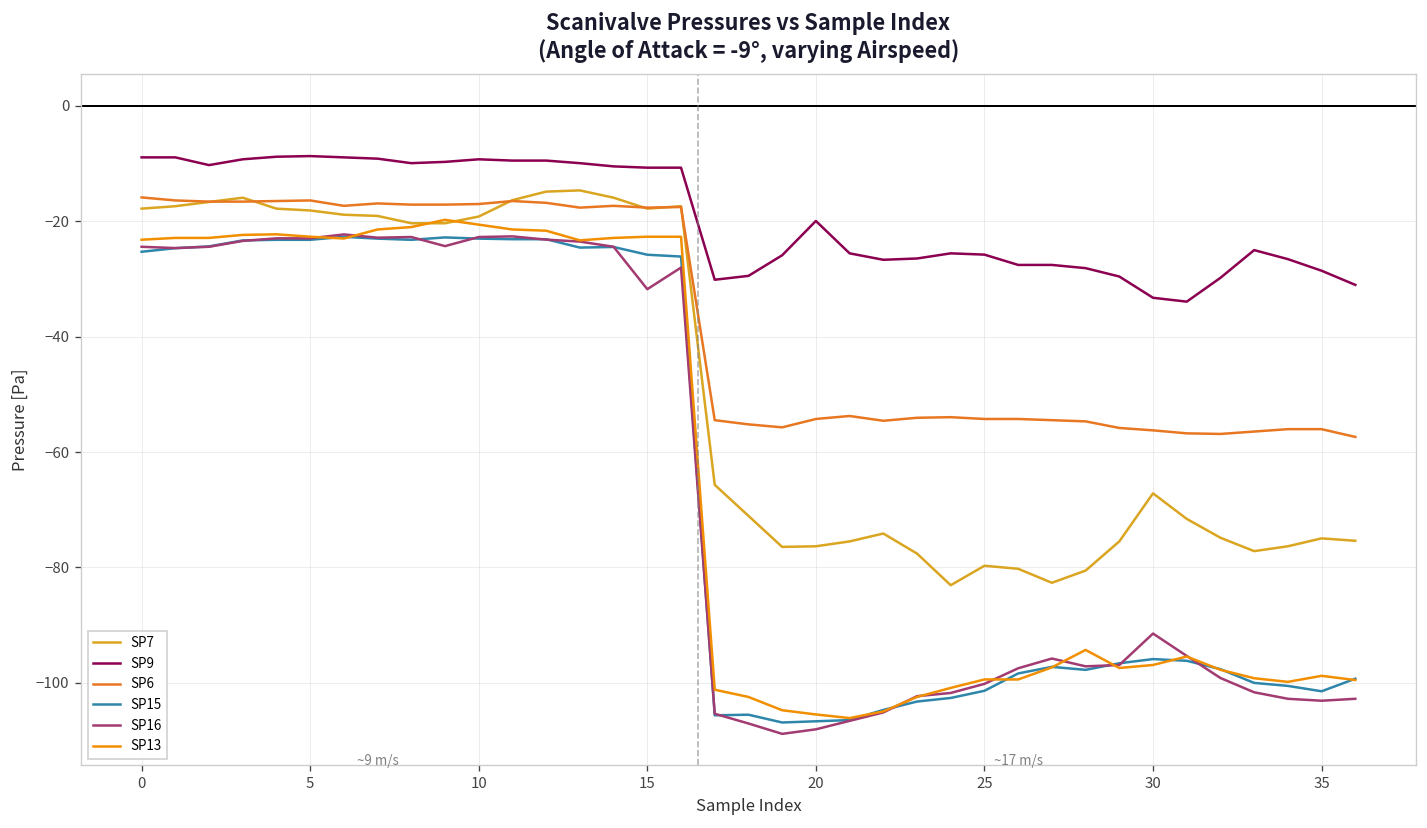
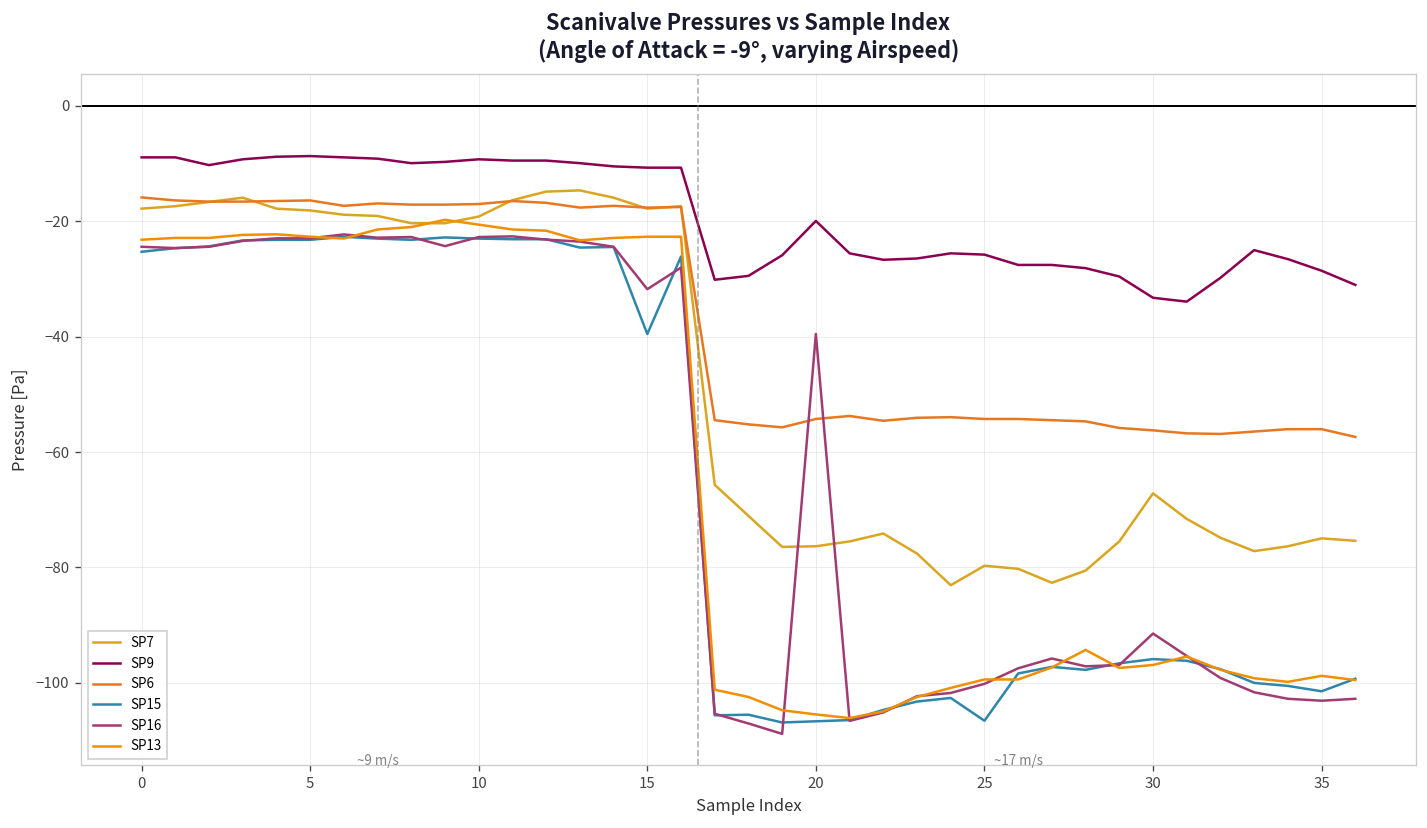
SP15, 15: -26 -> -40
SP16, 20: -108 -> -40
SP15, 25: -101 -> -107
